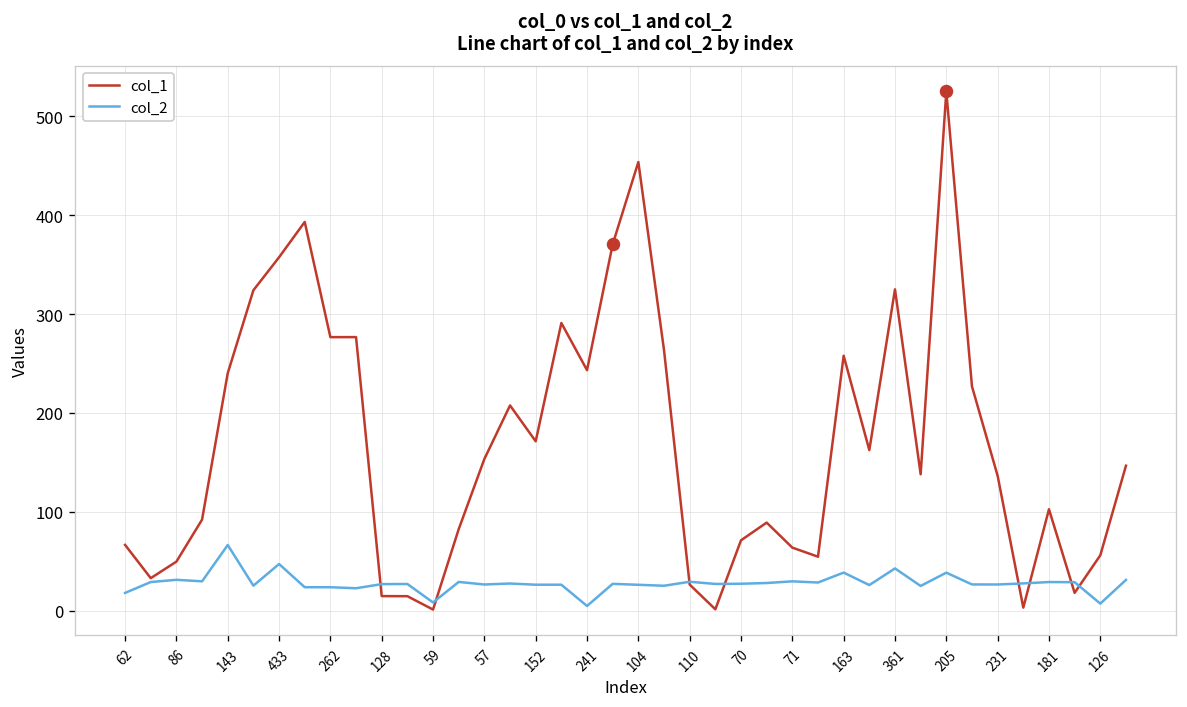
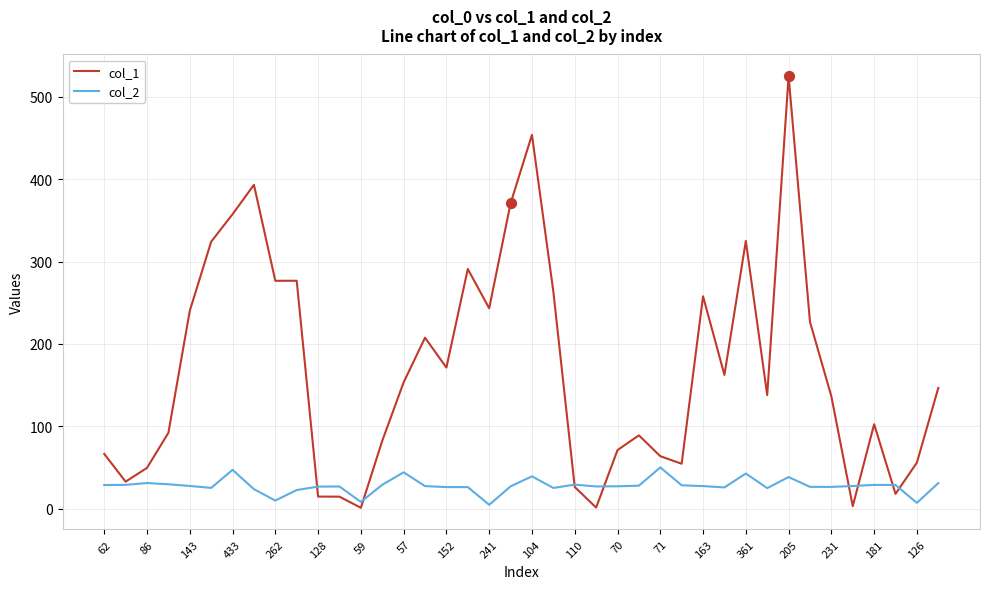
col_2, 62: 20 -> 30
col_2, 143: 70 -> 30
col_2, 262: 20 -> 10
col_2, 57: 30 -> 40
col_2, 104: 30 -> 40
col_2, 71: 30 -> 50
col_2, 163: 40 -> 30
